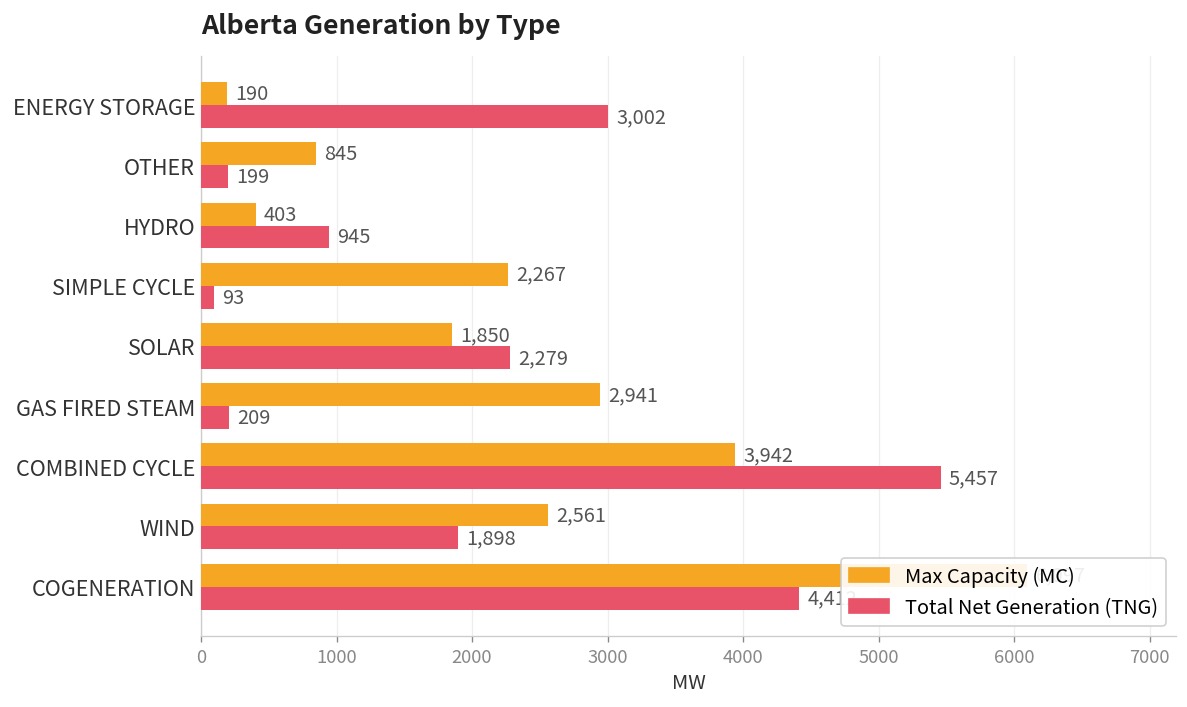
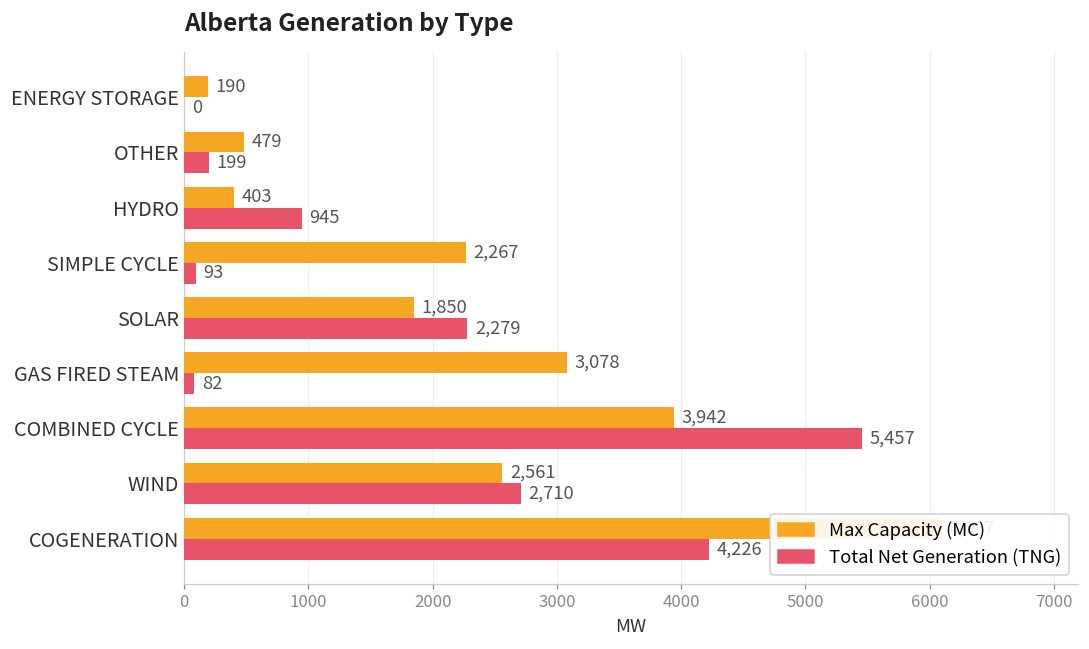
Total Net Generation (TNG), ENERGY STORAGE: 3,002 -> 0
Max Capacity (MC), OTHER: 845 -> 479
Max Capacity (MC), GAS FIRED STEAM: 2,941 -> 3,078
Total Net Generation (TNG), GAS FIRED STEAM: 209 -> 82
Total Net Generation (TNG), WIND: 1,898 -> 2,710
Total Net Generation (TNG), COGENERATION: 4410 -> 4230
